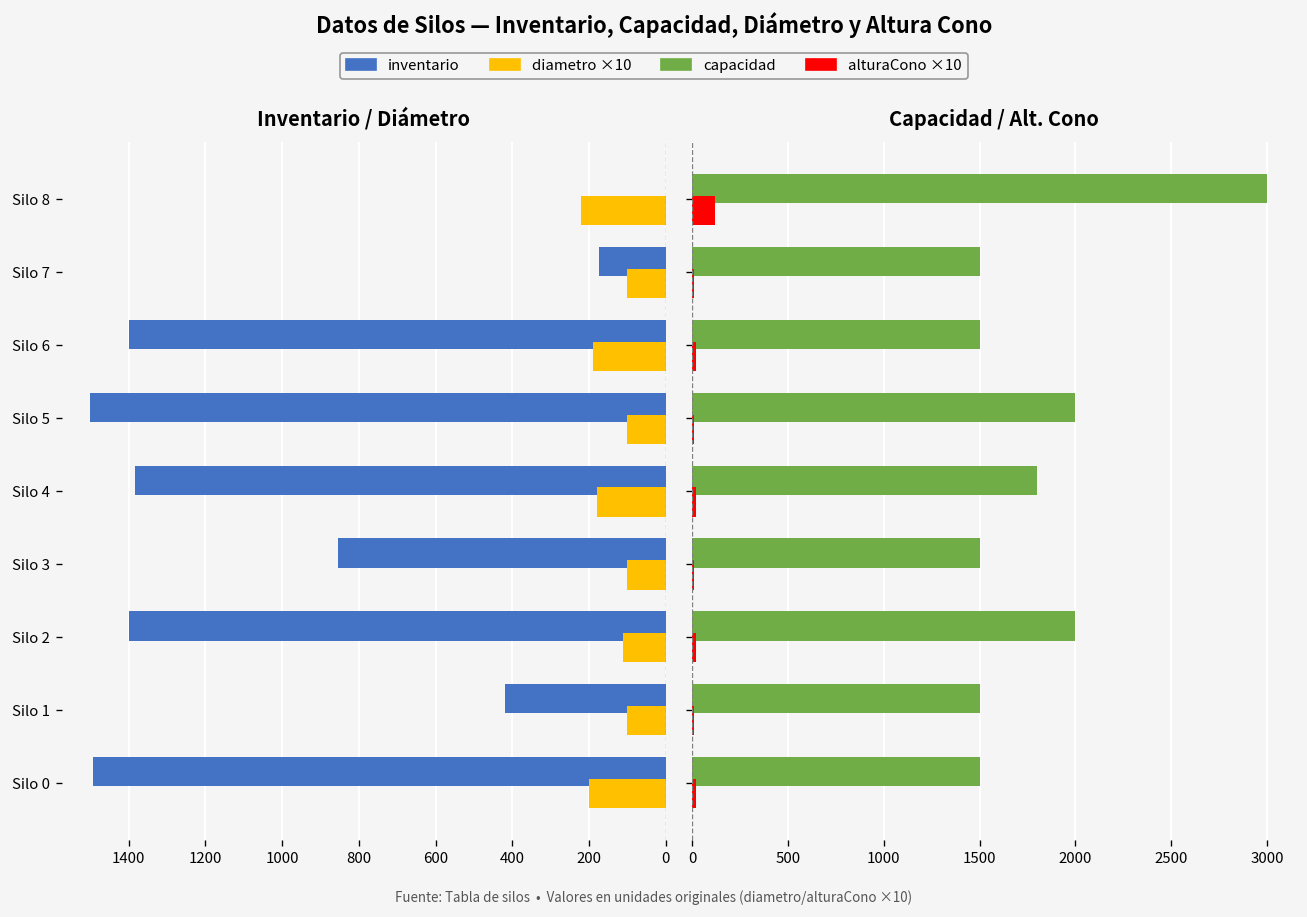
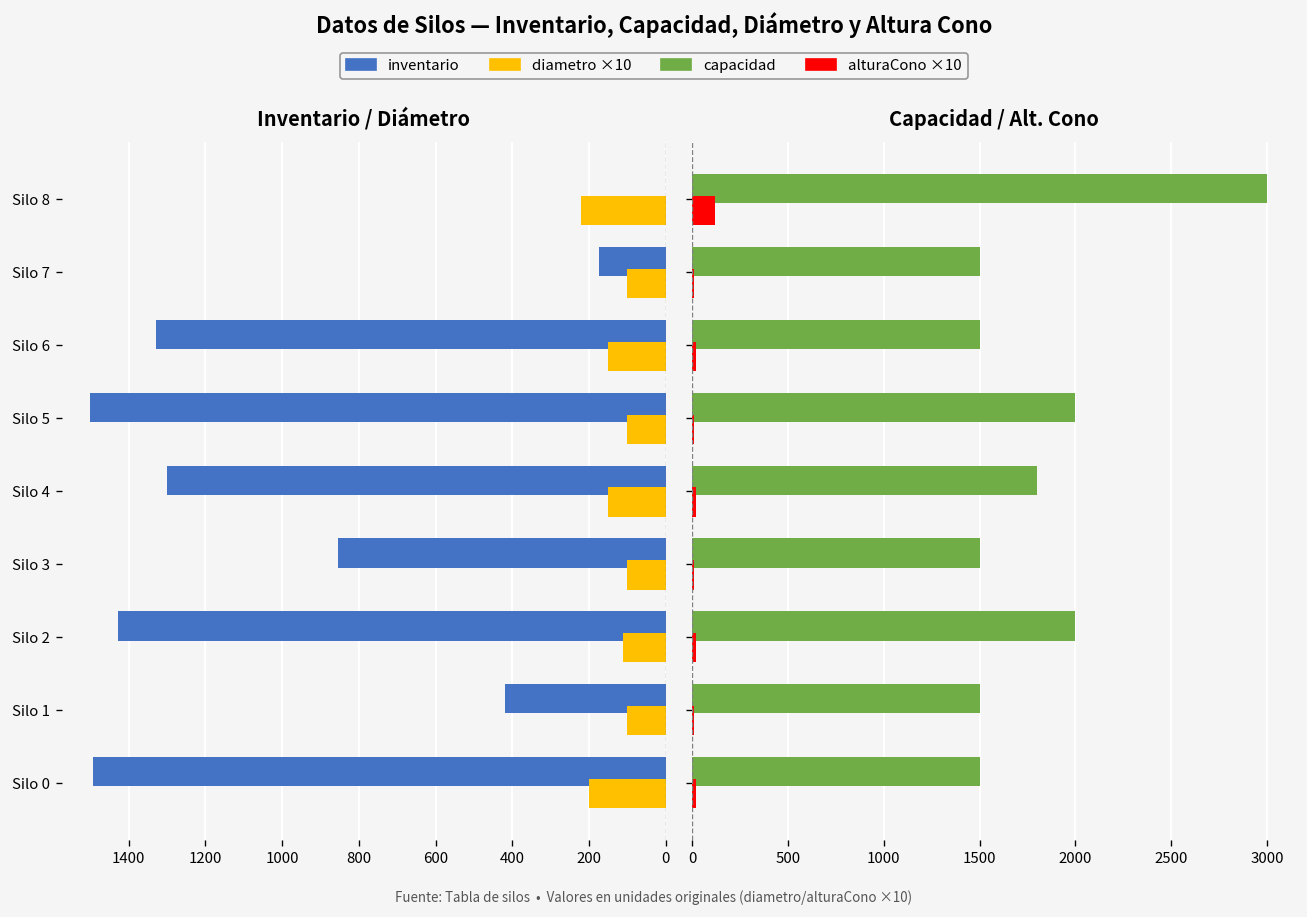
Inventario / Diámetro, inventario, Silo 6: 1400 -> 1330
Inventario / Diámetro, diametro ×10, Silo 6: 190 -> 150
Inventario / Diámetro, inventario, Silo 4: 1380 -> 1300
Inventario / Diámetro, diametro ×10, Silo 4: 180 -> 150
Inventario / Diámetro, inventario, Silo 2: 1400 -> 1430
